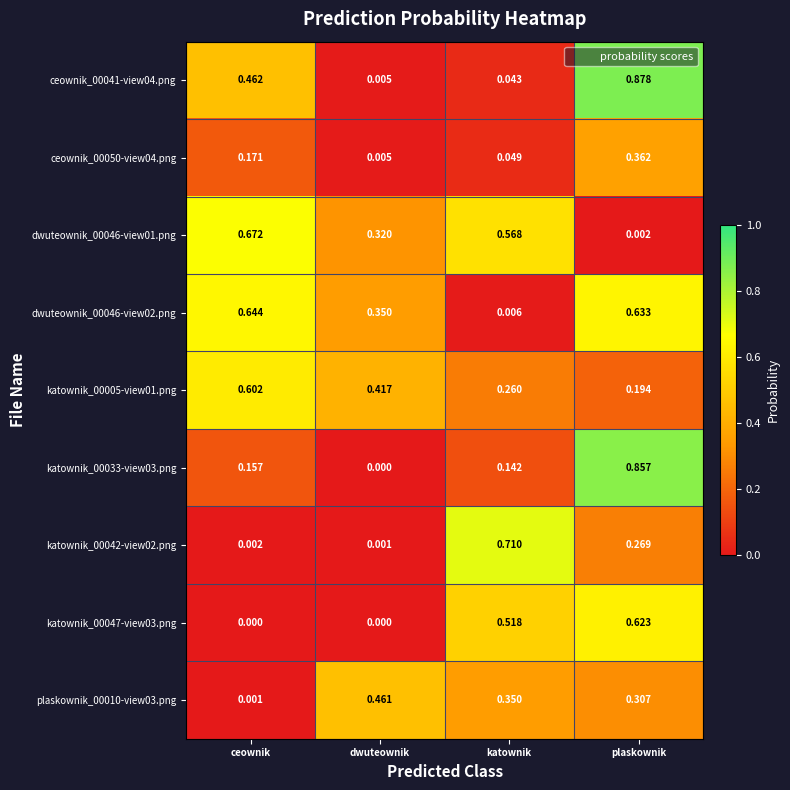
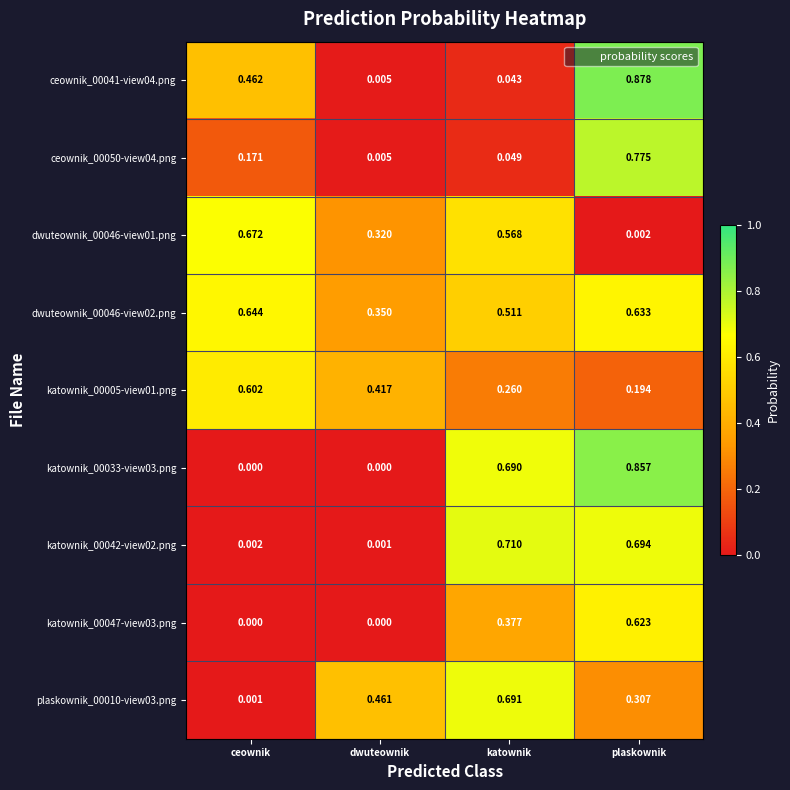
ceownik_00050-view04.png, plaskownik: 0.362 -> 0.775
dwuteownik_00046-view02.png, katownik: 0.006 -> 0.511
katownik_00033-view03.png, ceownik: 0.157 -> 0.000
katownik_00033-view03.png, katownik: 0.142 -> 0.690
katownik_00042-view02.png, plaskownik: 0.269 -> 0.694
katownik_00047-view03.png, katownik: 0.518 -> 0.377
plaskownik_00010-view03.png, katownik: 0.350 -> 0.691
